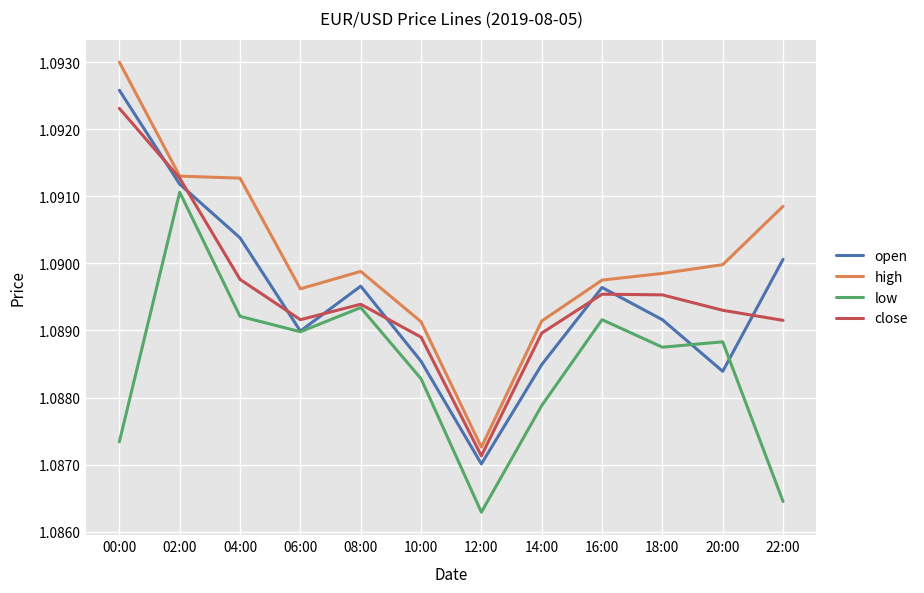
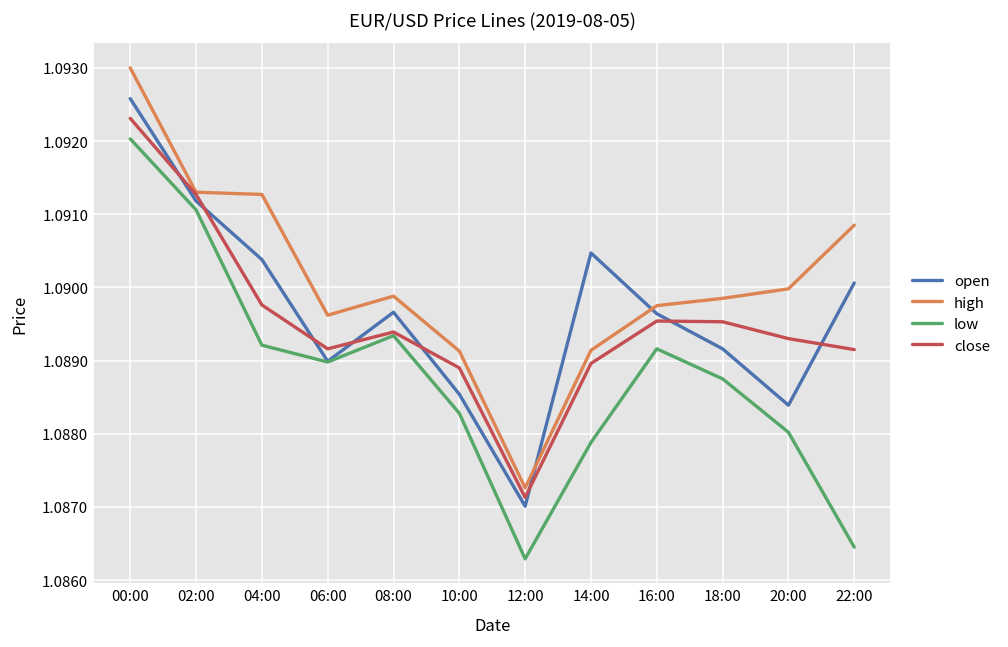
low, 00:00: 1.0873 -> 1.0920
open, 14:00: 1.0885 -> 1.0905
low, 20:00: 1.0888 -> 1.0880
